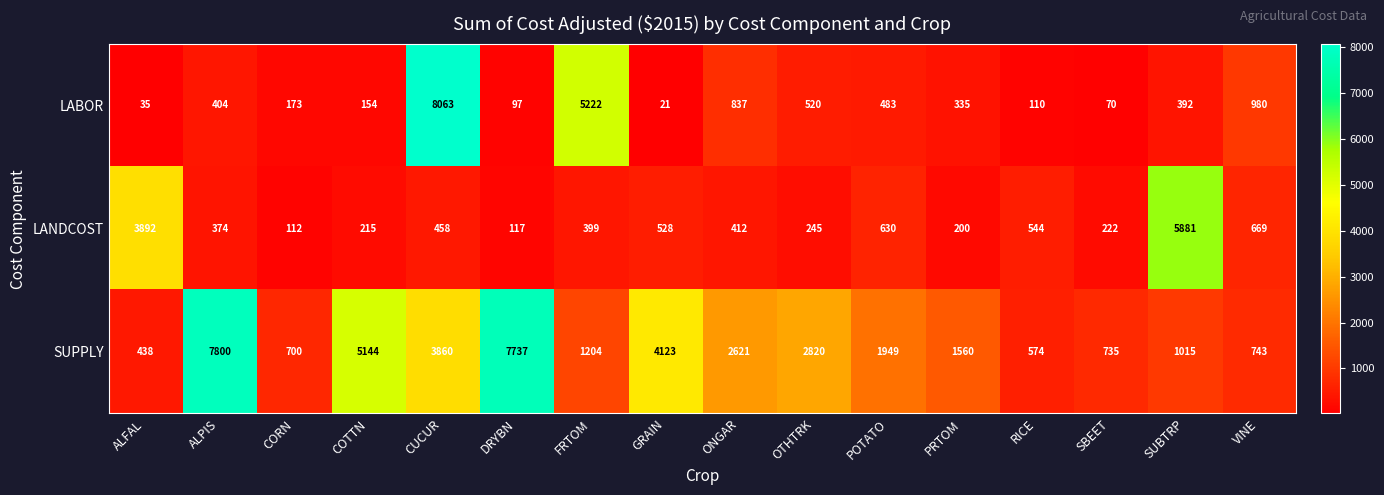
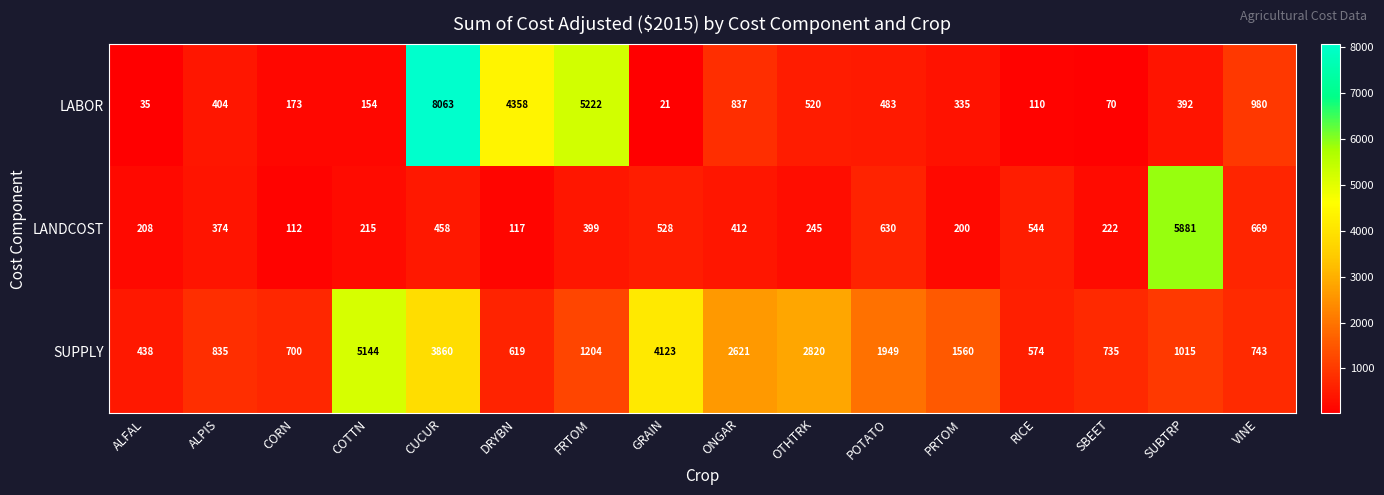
LABOR, DRYBN: 97 -> 4358
LANDCOST, ALFAL: 3892 -> 208
SUPPLY, ALPIS: 7800 -> 835
SUPPLY, DRYBN: 7737 -> 619
